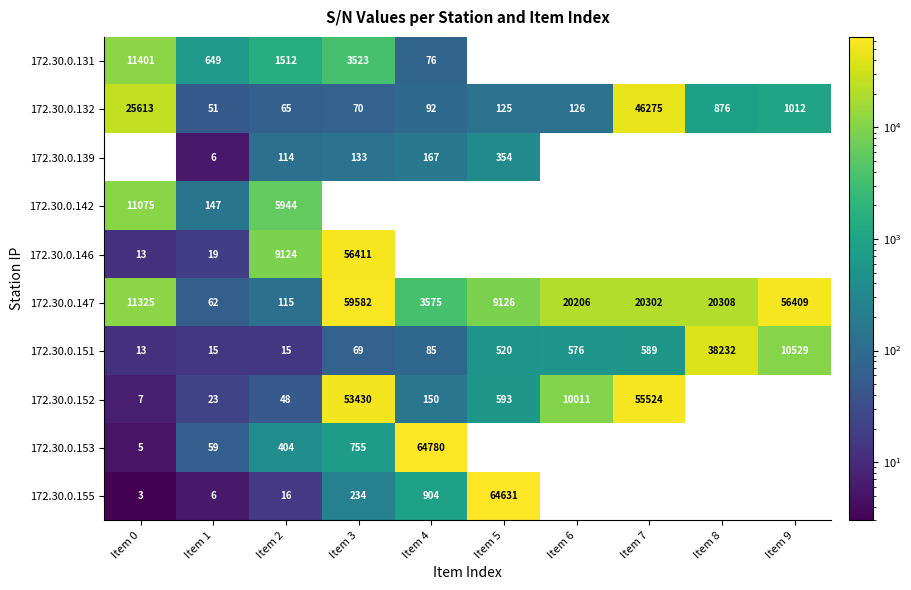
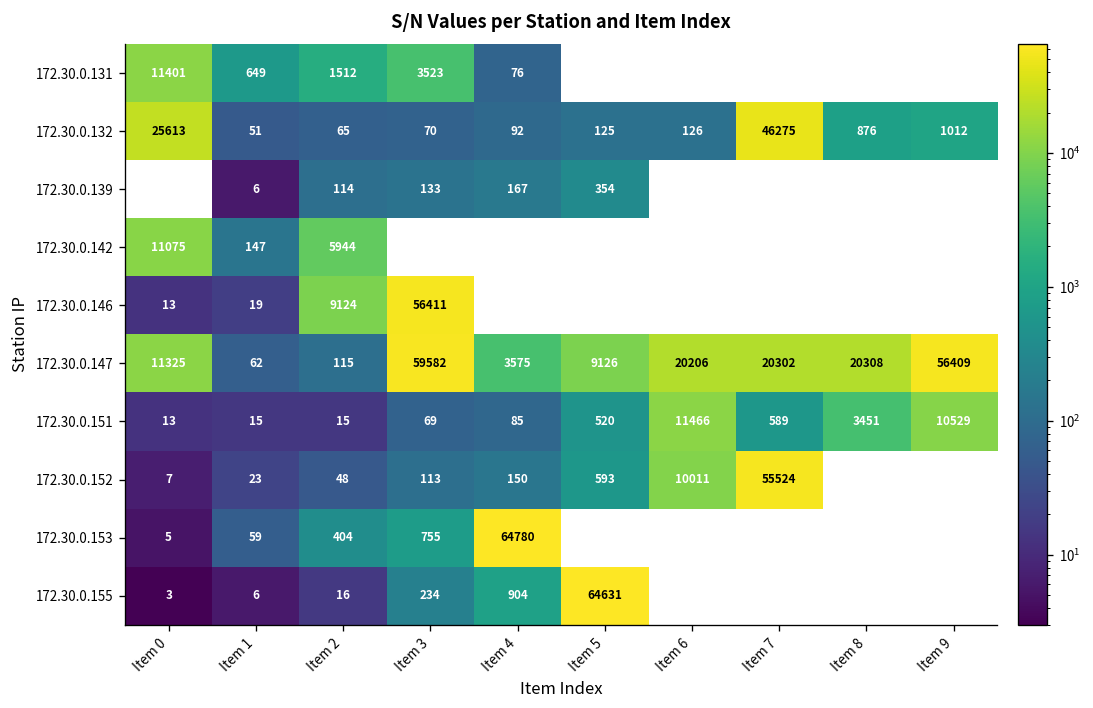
172.30.0.151, Item 6: 576 -> 11466
172.30.0.151, Item 8: 38232 -> 3451
172.30.0.152, Item 3: 53430 -> 113
